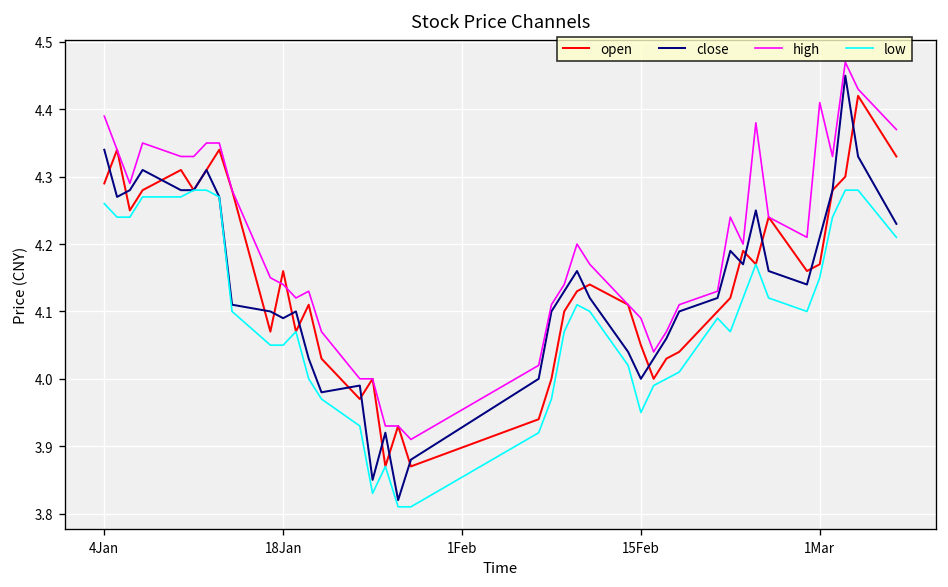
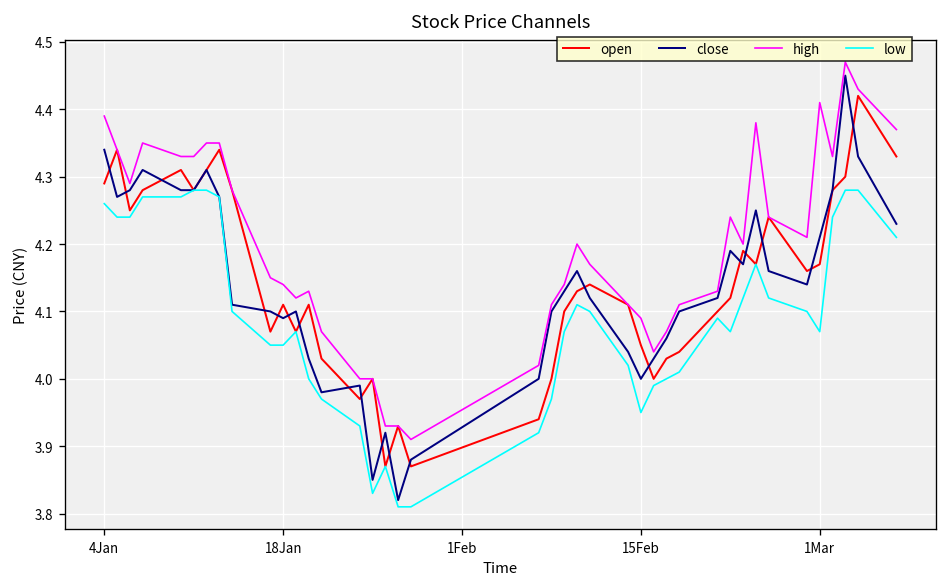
open, 18Jan: 4.16 -> 4.11
low, 1Mar: 4.15 -> 4.07
